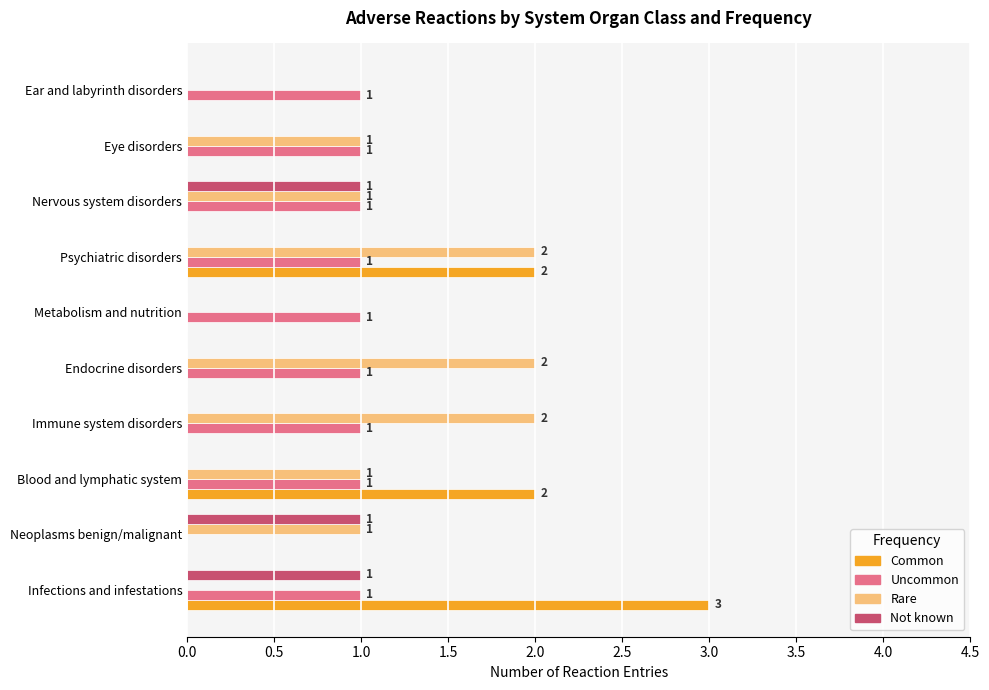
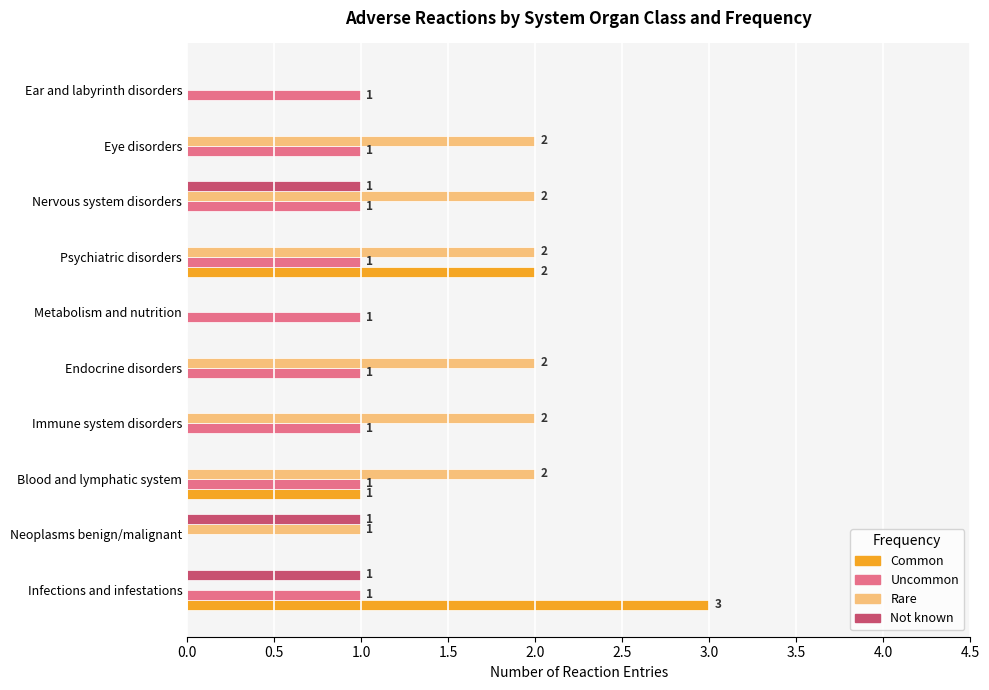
Rare, Eye disorders: 1 -> 2
Rare, Nervous system disorders: 1 -> 2
Rare, Blood and lymphatic system: 1 -> 2
Common, Blood and lymphatic system: 2 -> 1
